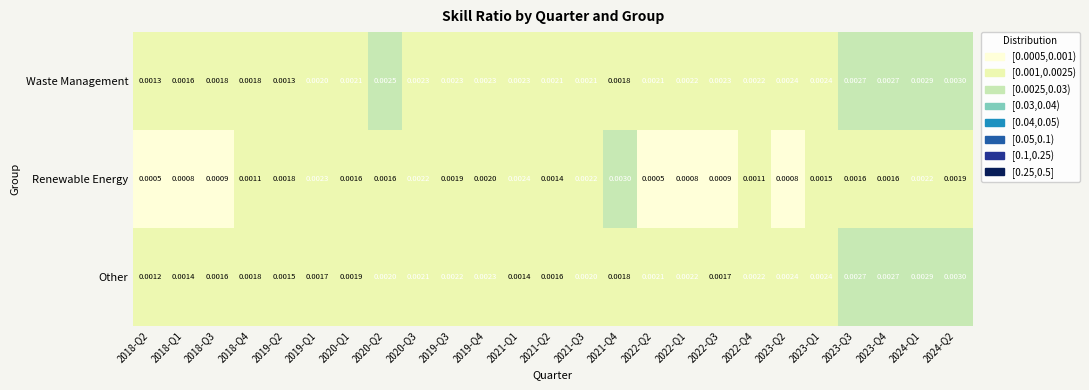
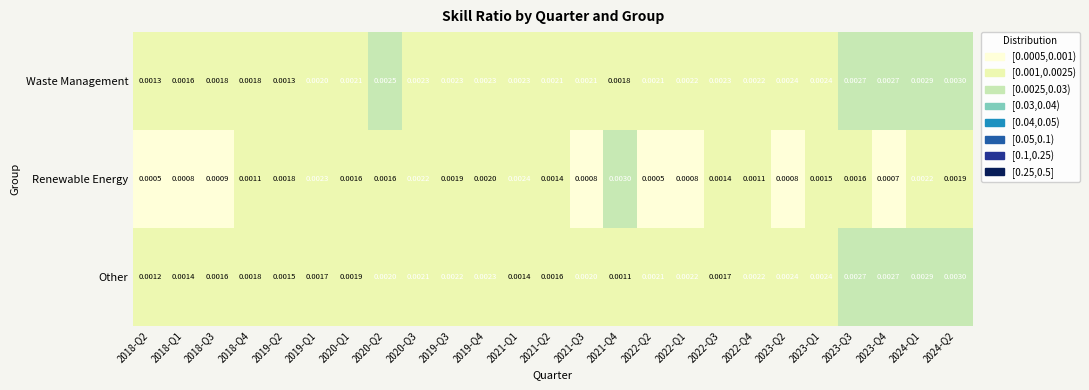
Renewable Energy, 2021-Q3: 0.0022 -> 0.0008
Renewable Energy, 2022-Q3: 0.0009 -> 0.0014
Renewable Energy, 2023-Q4: 0.0016 -> 0.0007
Other, 2021-Q4: 0.0018 -> 0.0011
